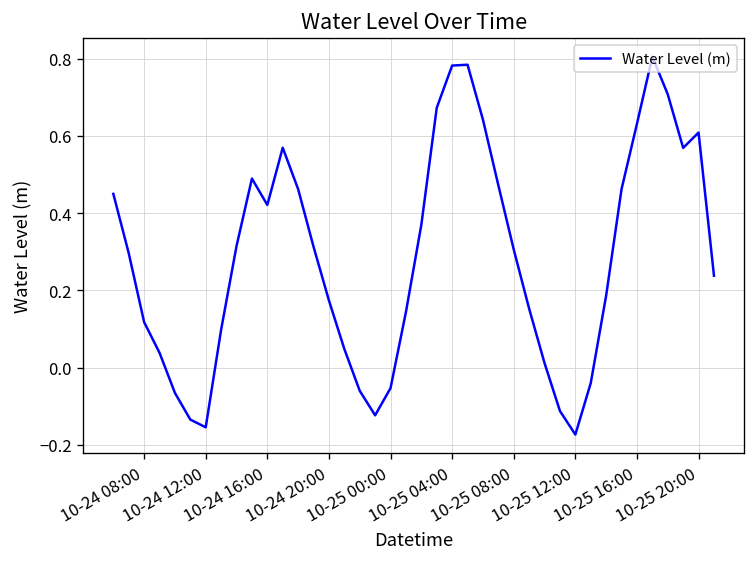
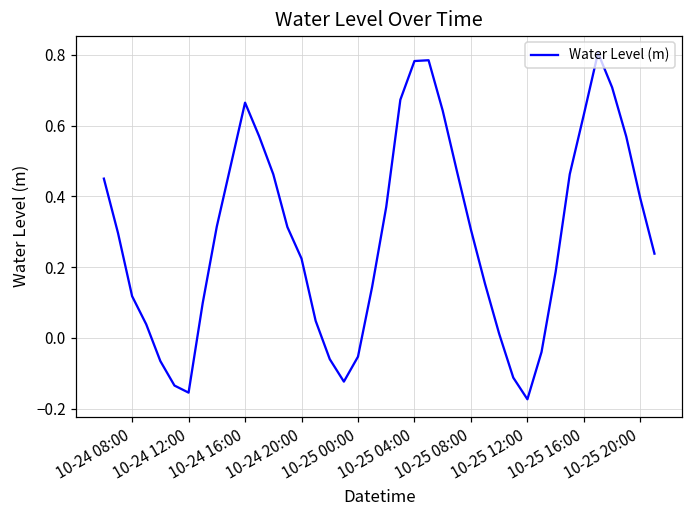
10-24 16:00: 0.42 -> 0.66
10-24 20:00: 0.17 -> 0.22
10-25 20:00: 0.61 -> 0.39
